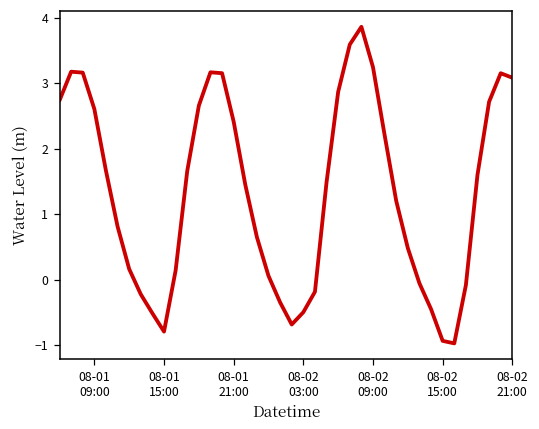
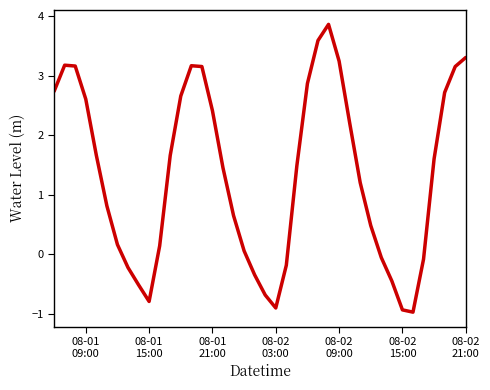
08-02 03:00: -0.5 -> -0.9
08-02 21:00: 3.1 -> 3.3
